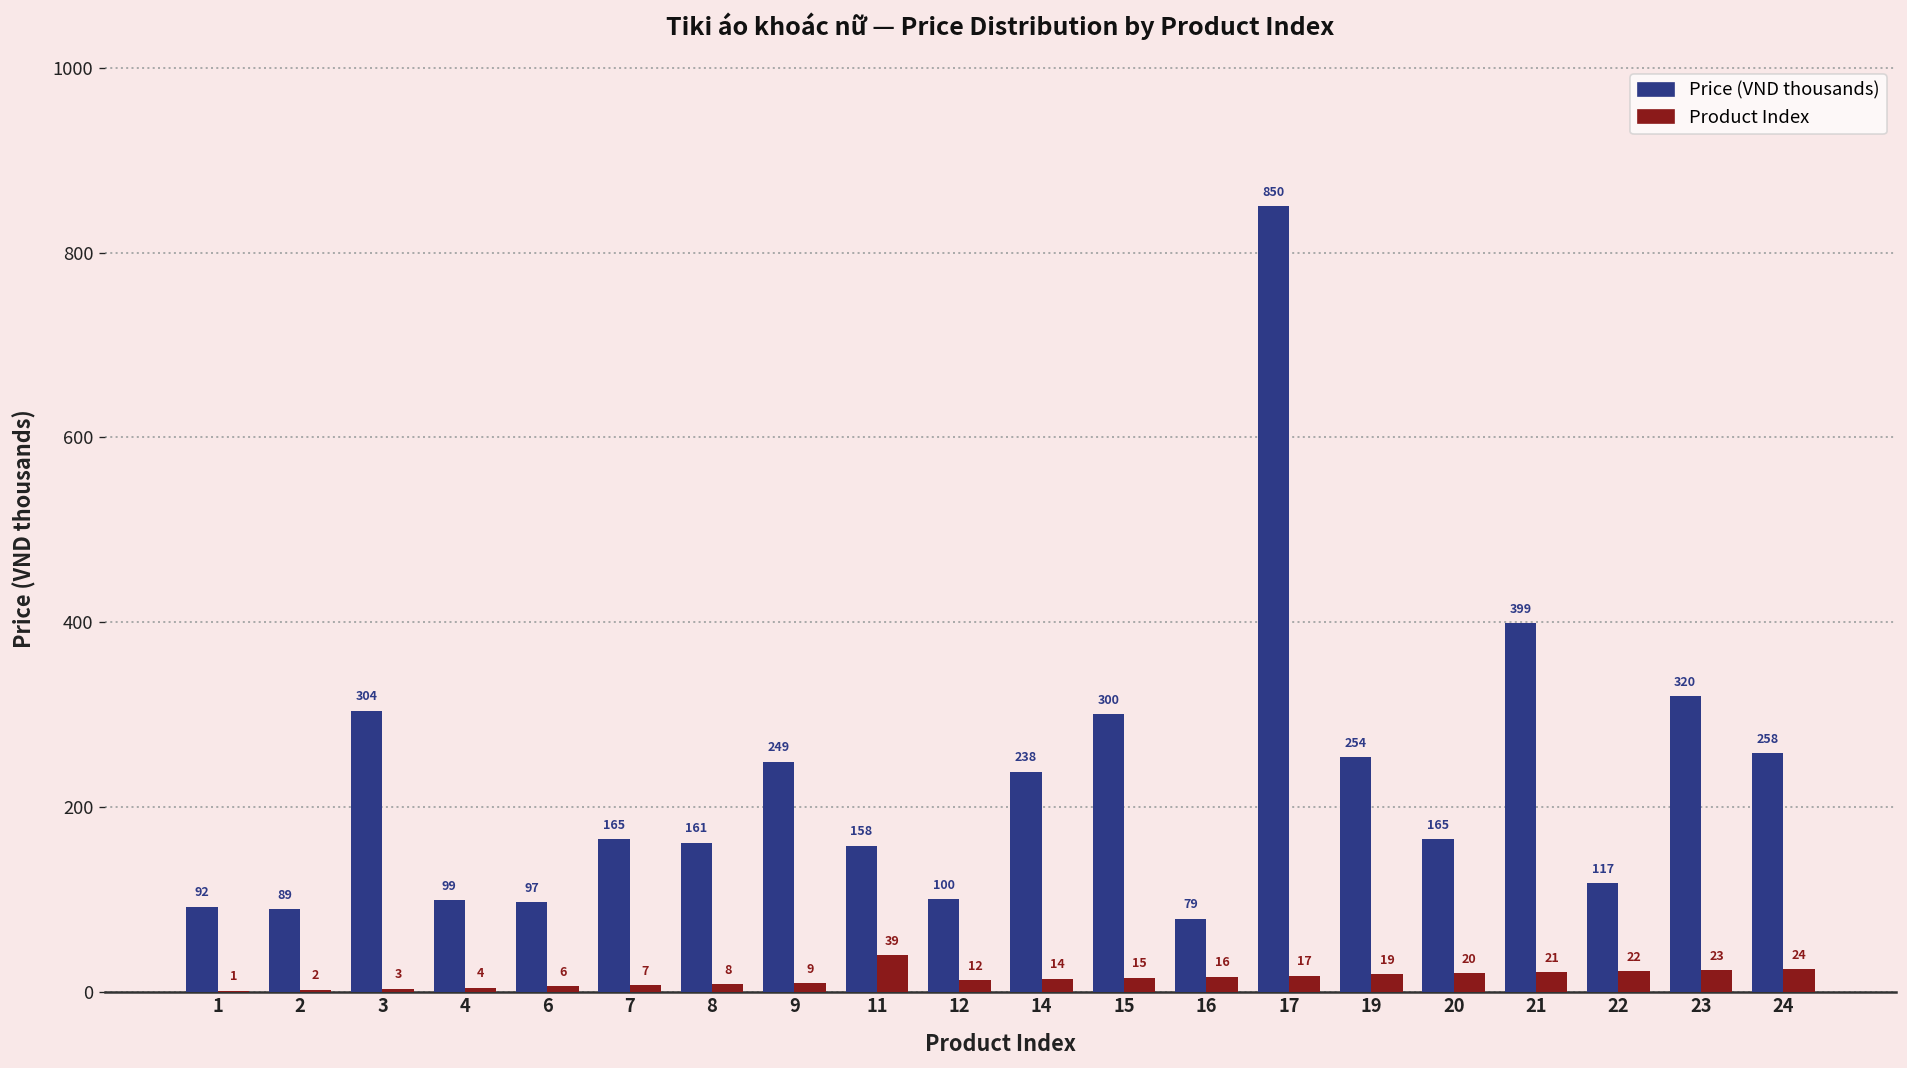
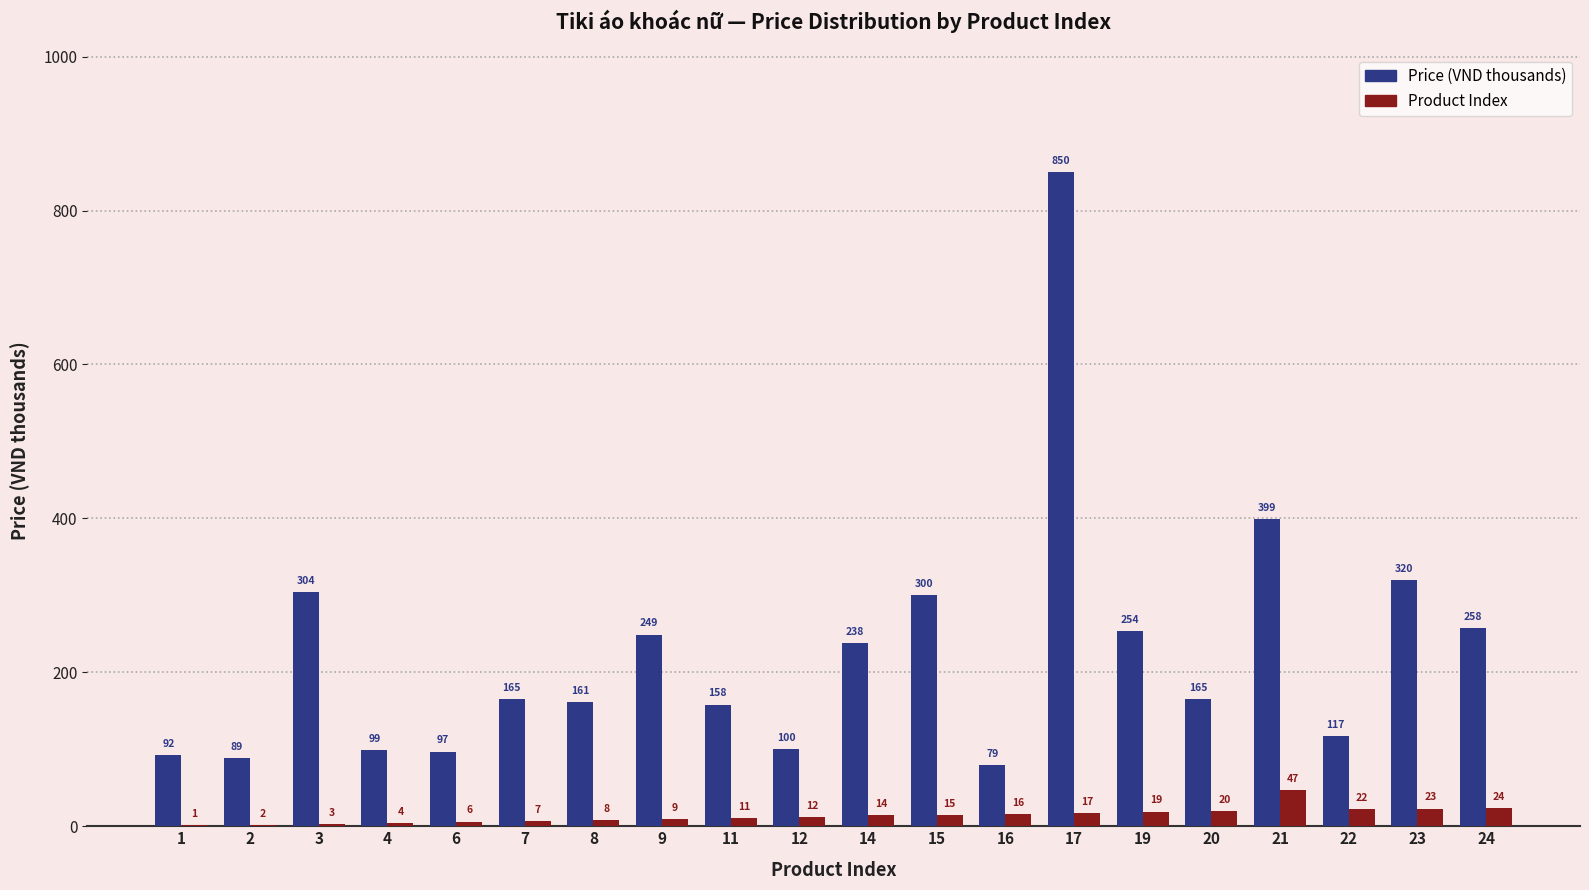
Product Index, 11: 39 -> 11
Product Index, 21: 21 -> 47
